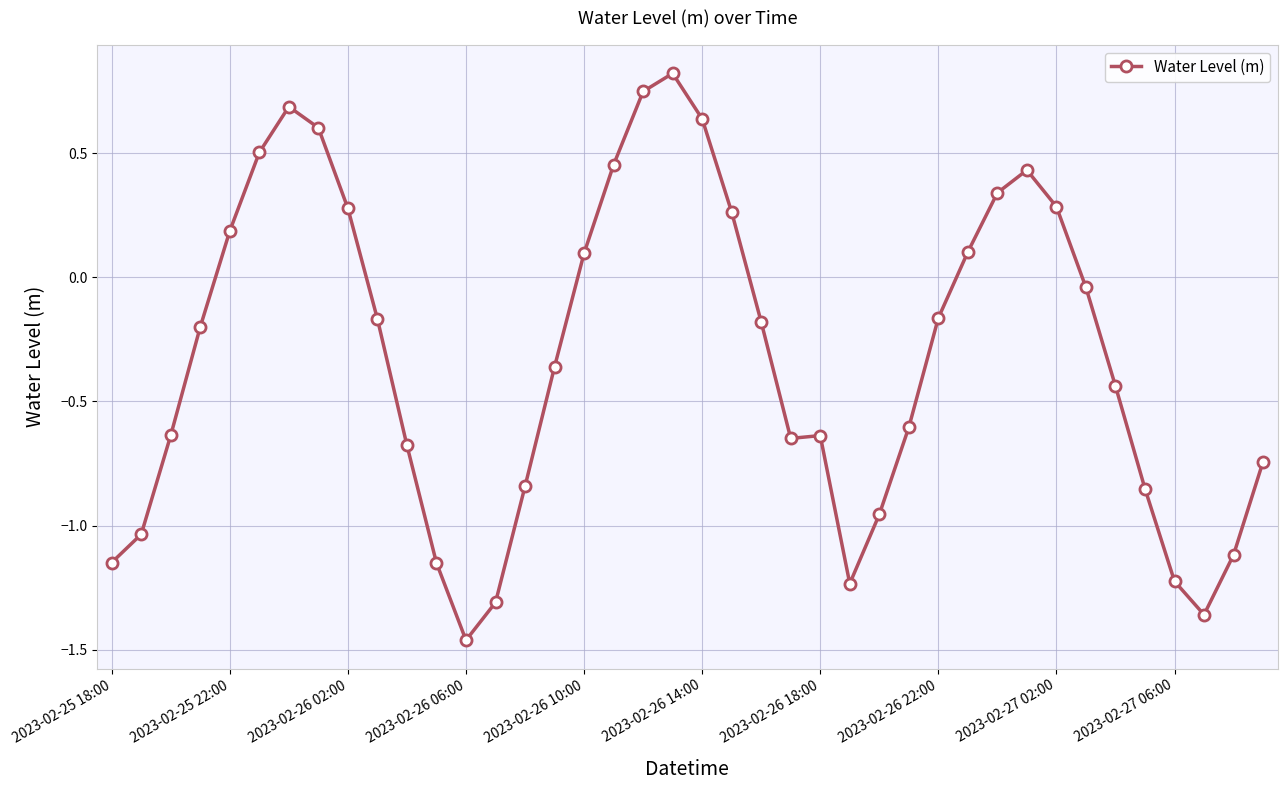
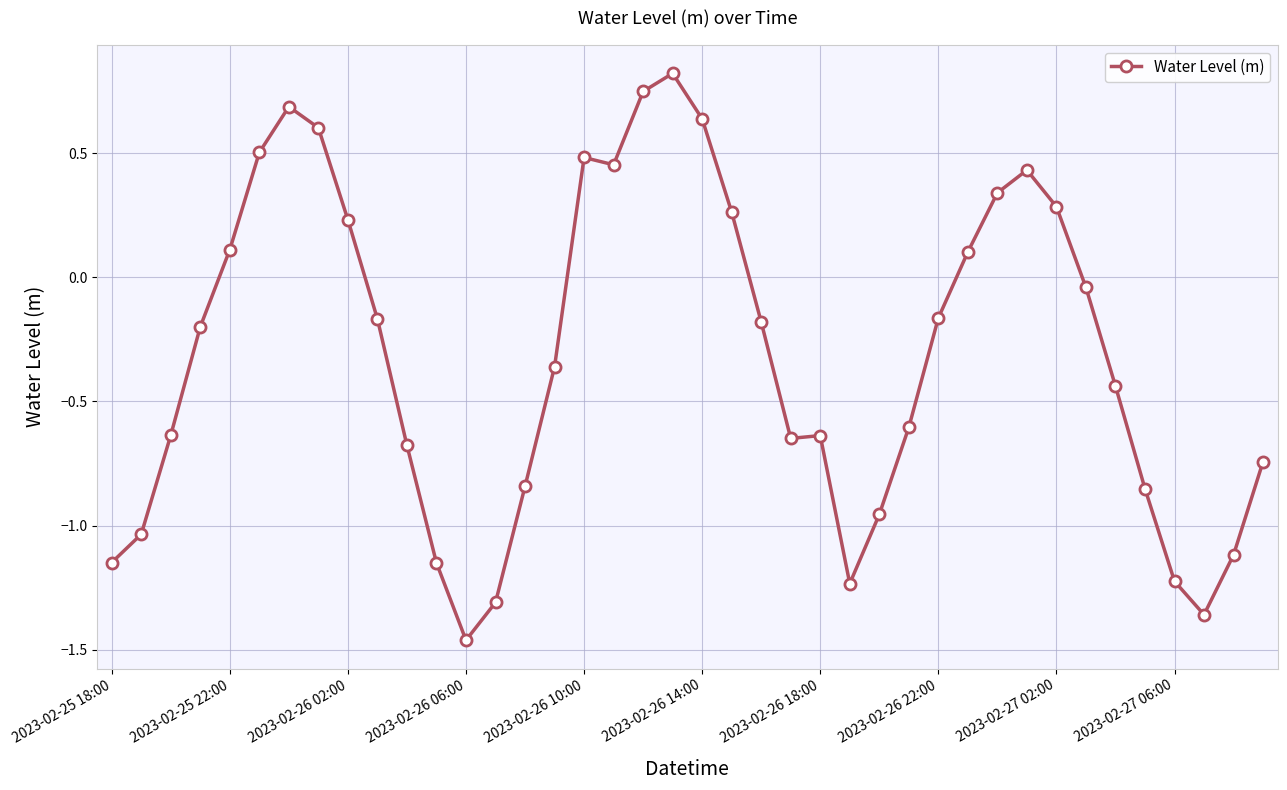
2023-02-25 22:00: 0.19 -> 0.11
2023-02-26 02:00: 0.28 -> 0.23
2023-02-26 10:00: 0.10 -> 0.48
